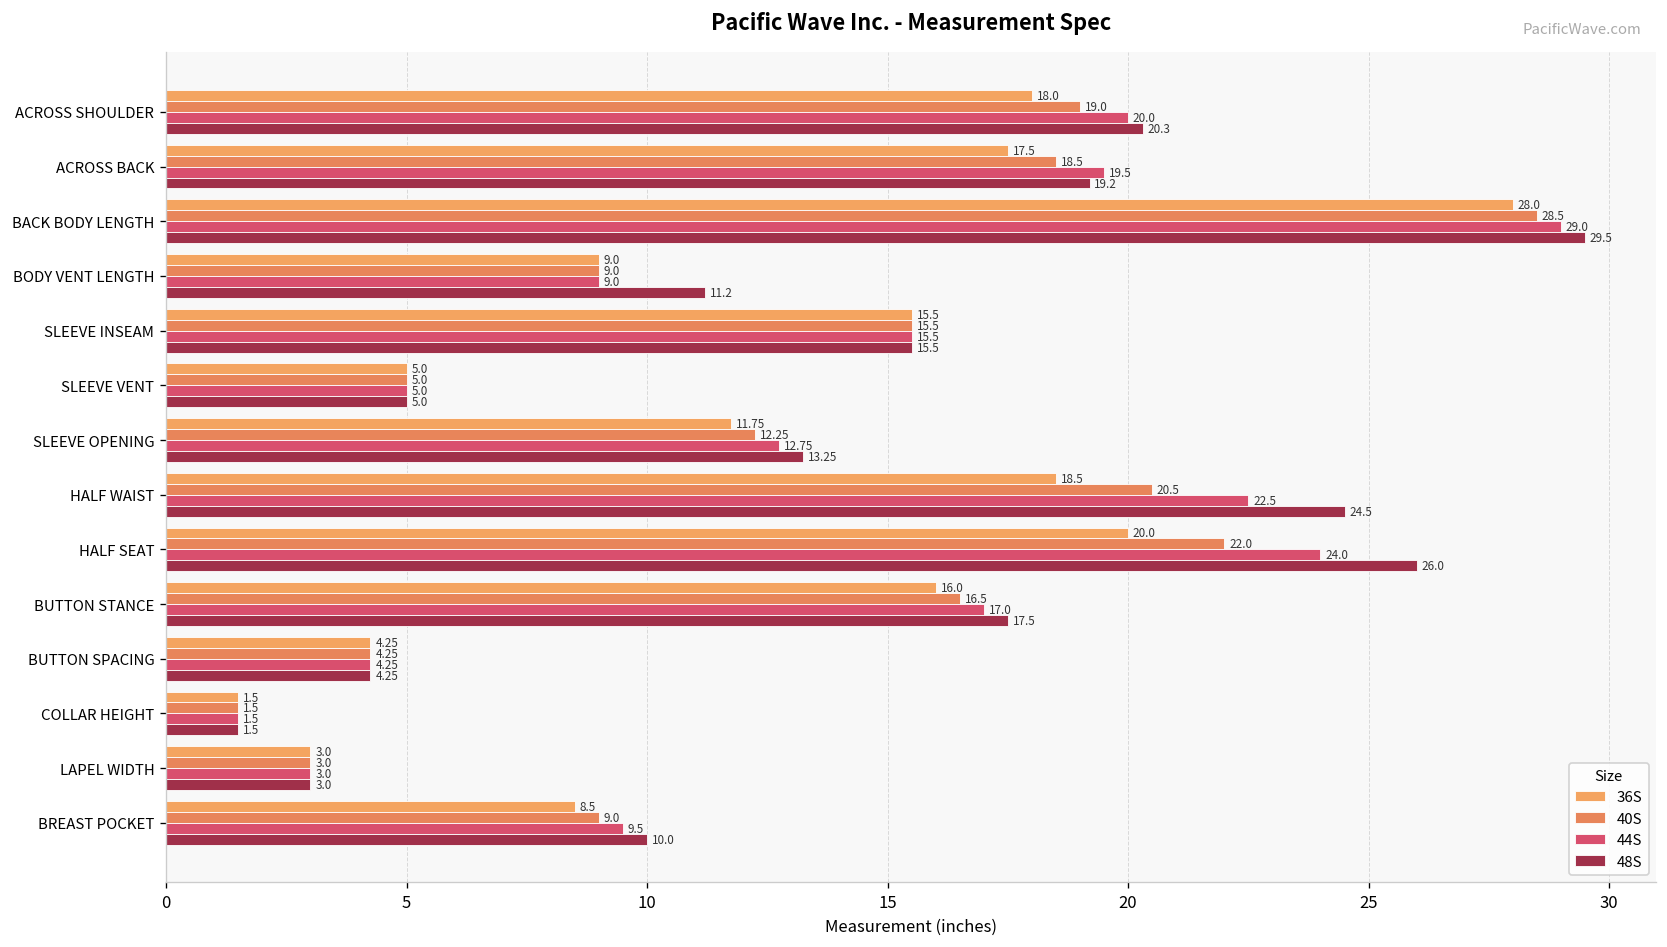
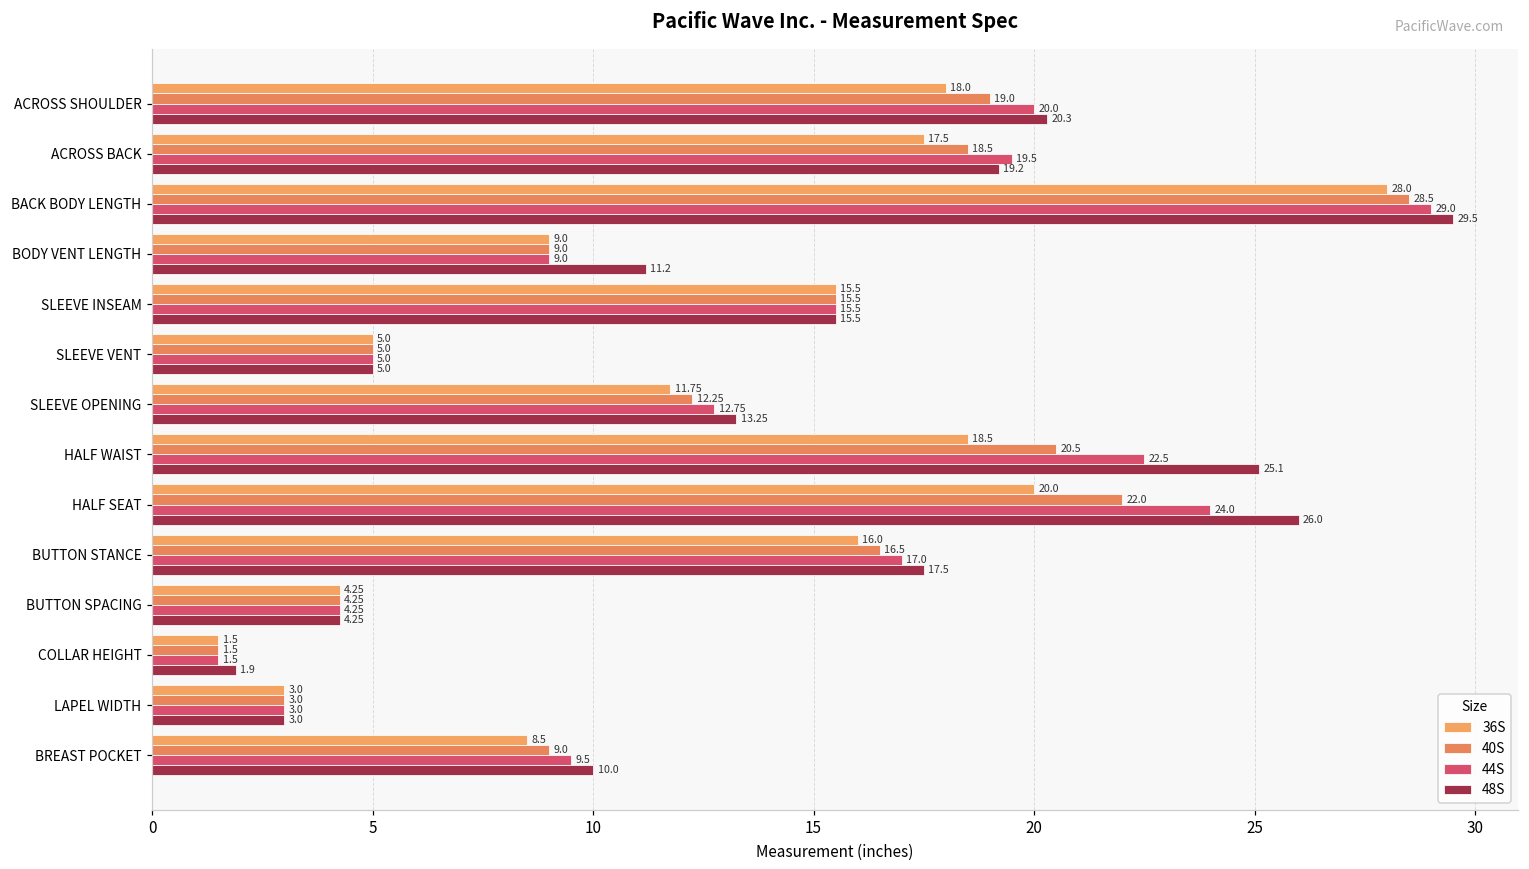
48S, HALF WAIST: 24.5 -> 25.1
48S, COLLAR HEIGHT: 1.5 -> 1.9
